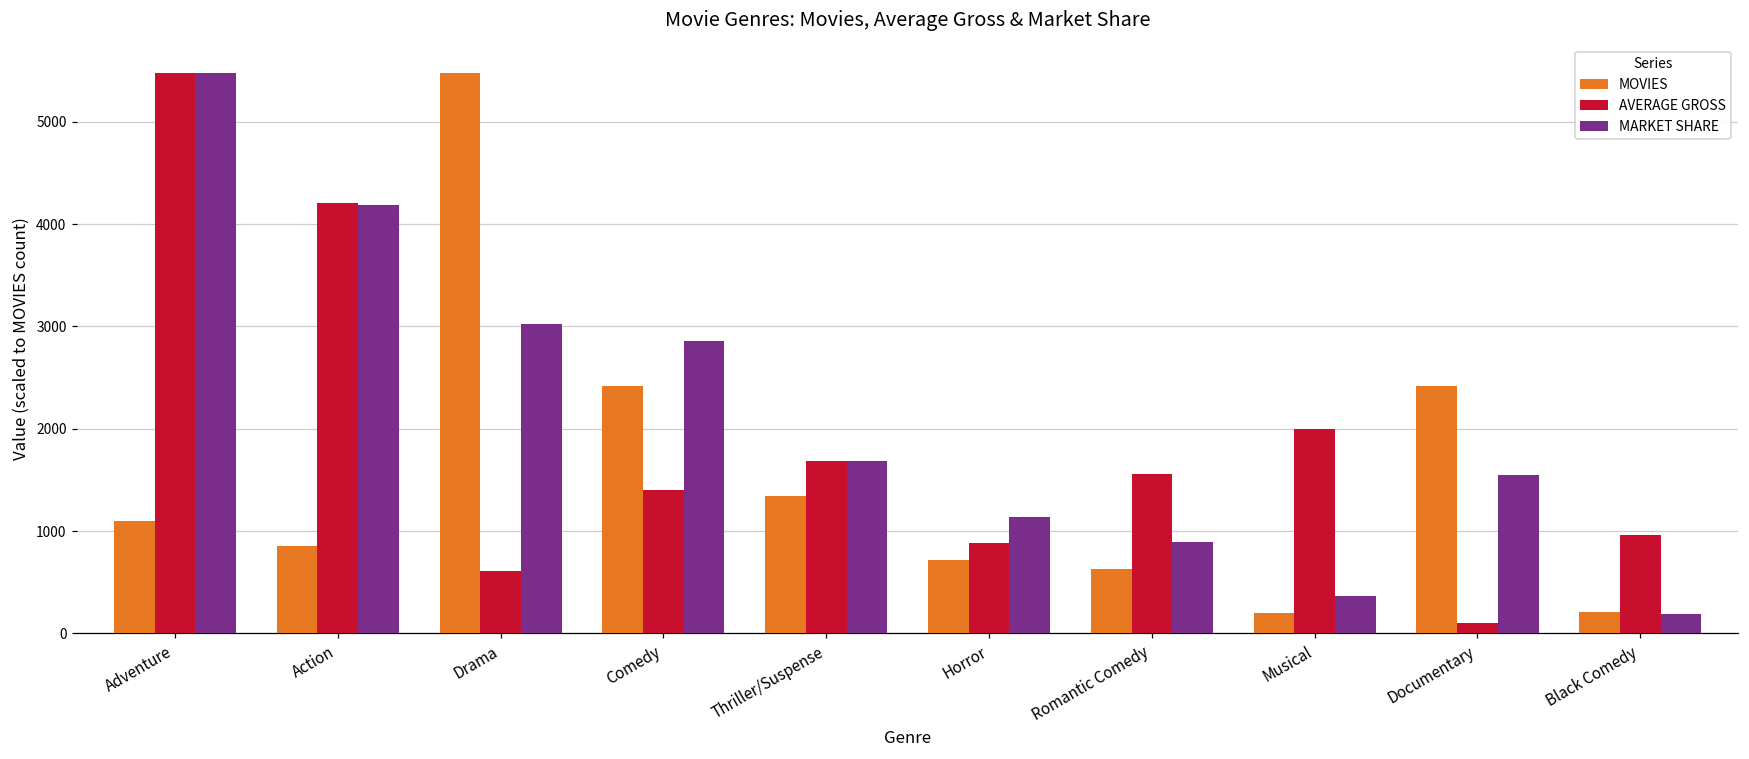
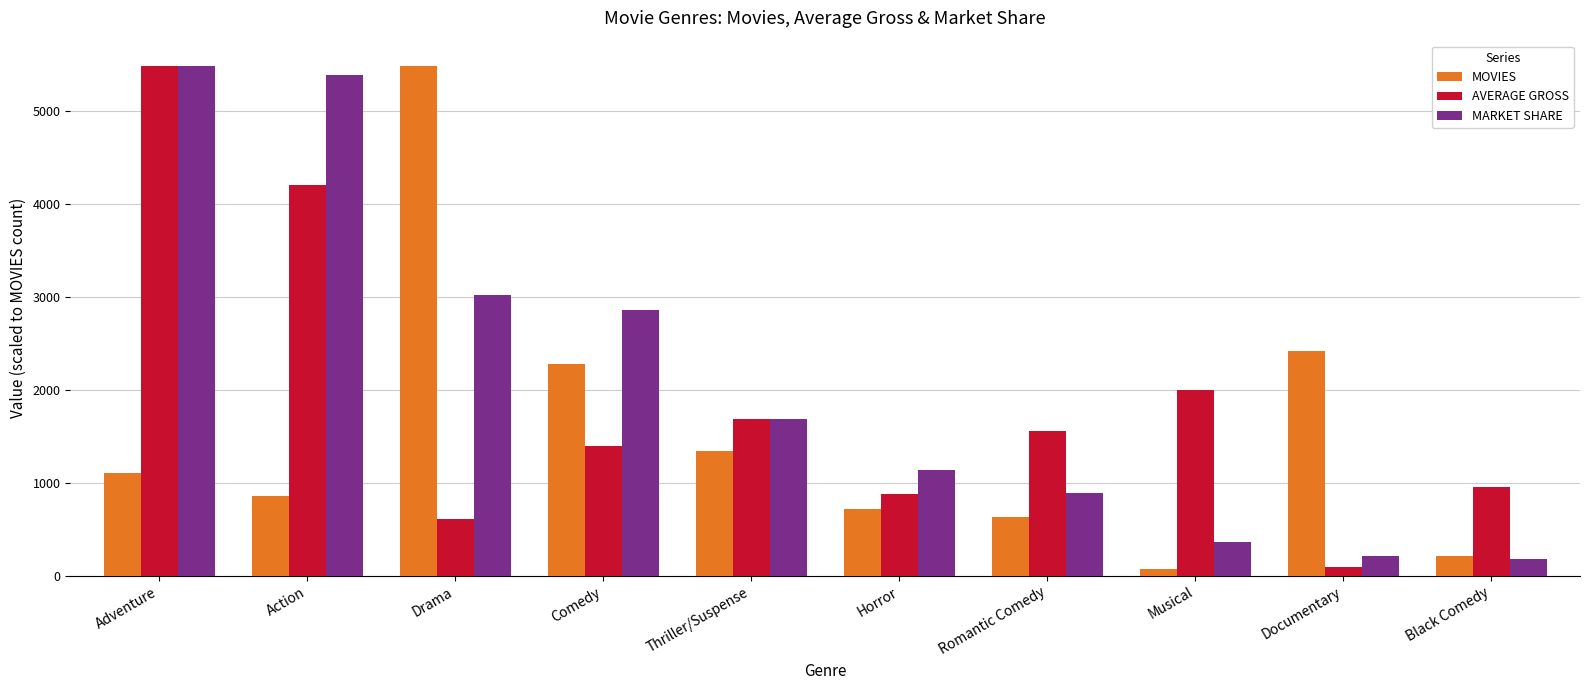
MARKET SHARE, Action: 4200 -> 5400
MOVIES, Comedy: 2400 -> 2300
MOVIES, Musical: 200 -> 100
MARKET SHARE, Documentary: 1500 -> 200
